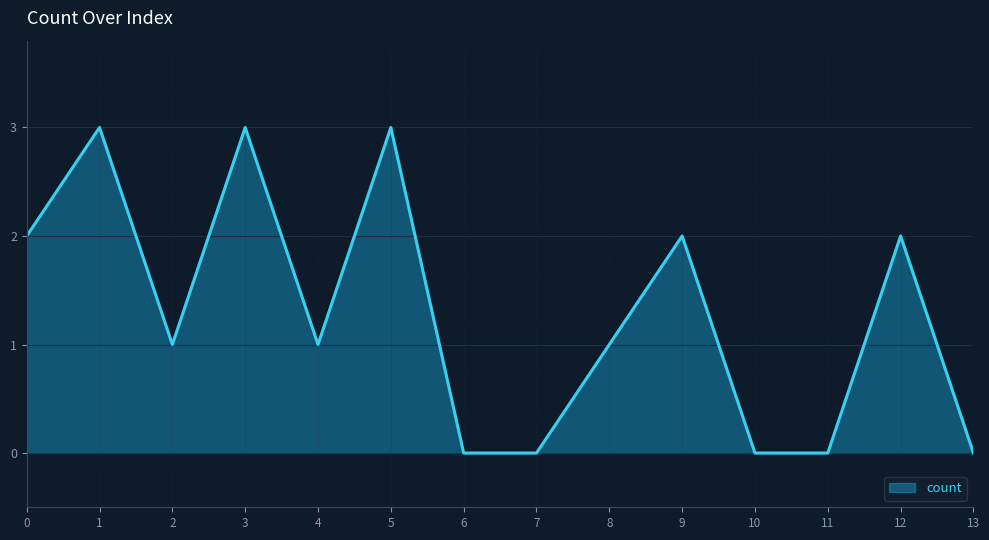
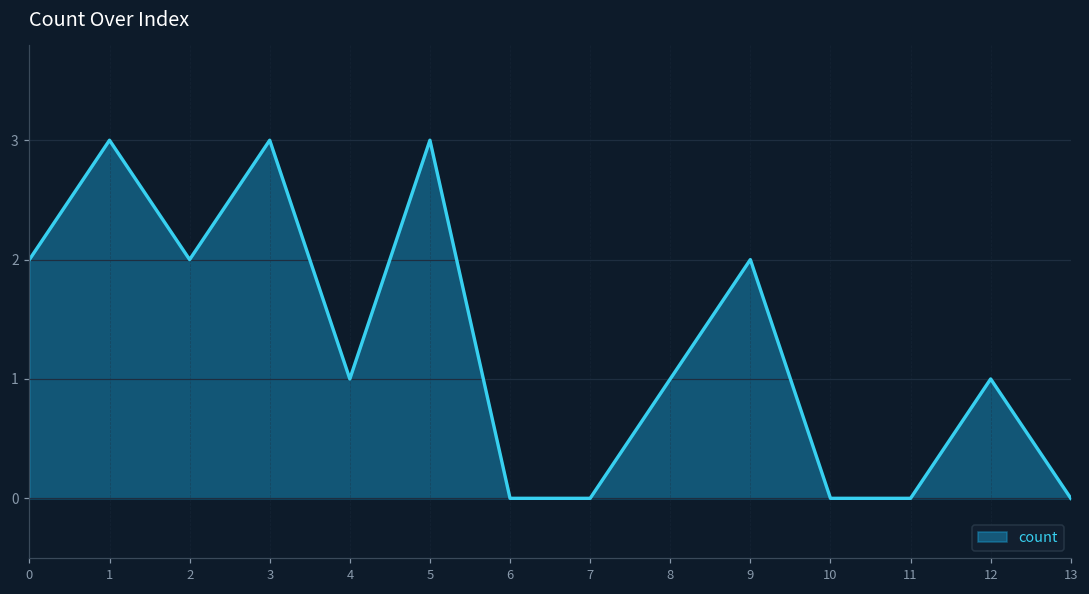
2: 1 -> 2
12: 2 -> 1
